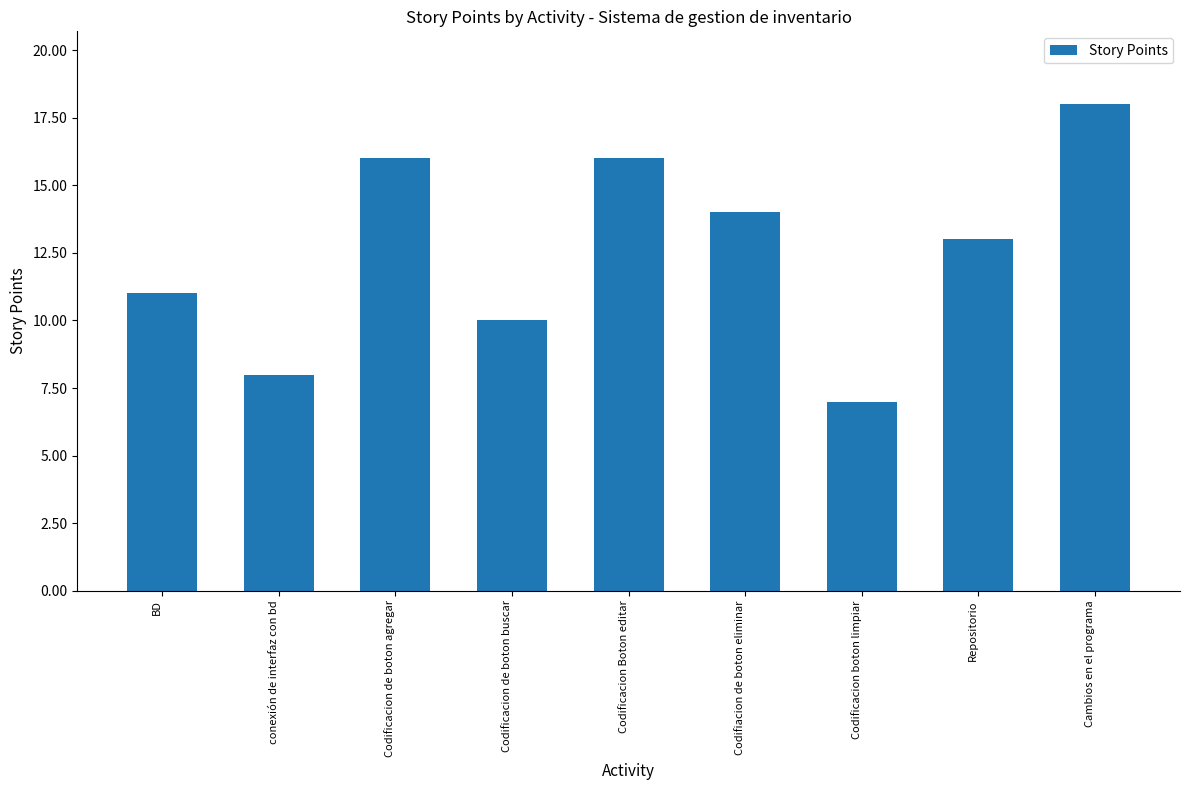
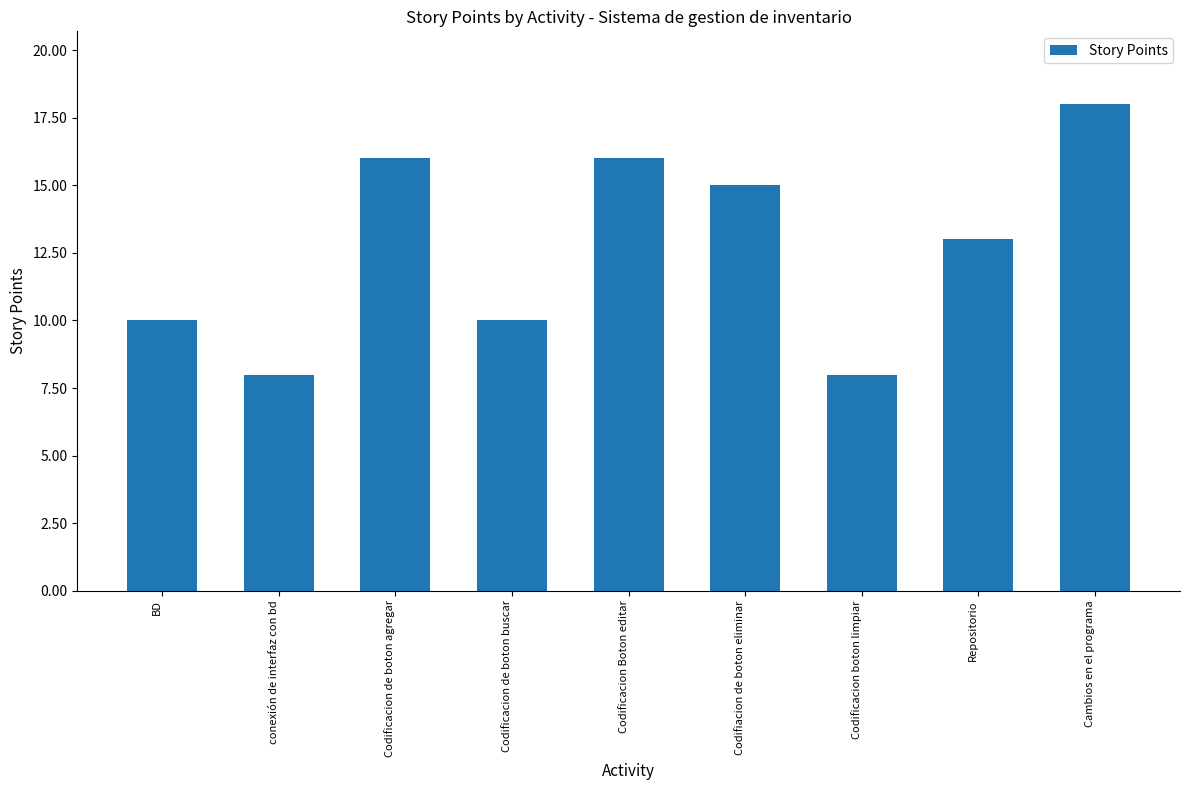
BD: 11 -> 10
Codifiacion de boton eliminar: 14 -> 15
Codificacion boton limpiar: 7 -> 8
